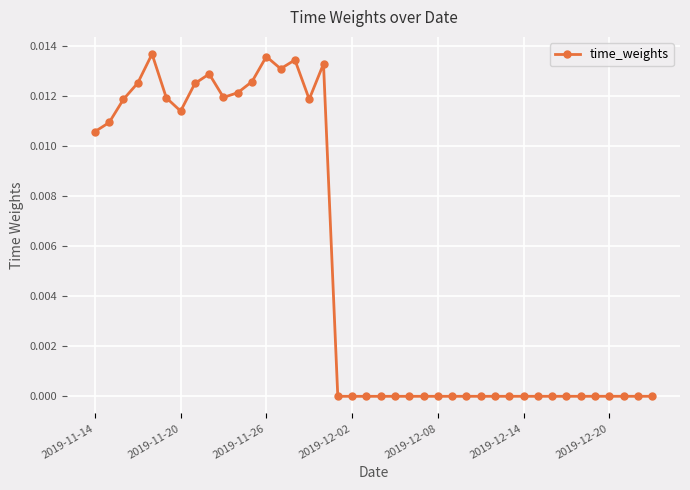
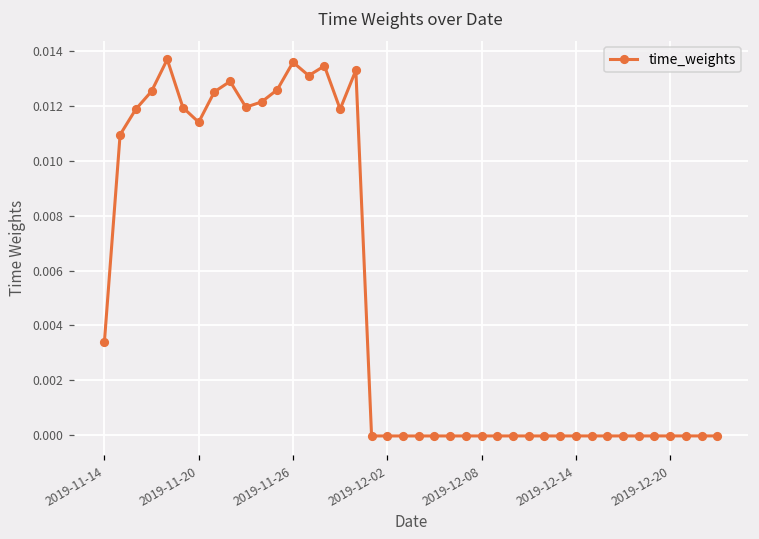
2019-11-14: 0.0106 -> 0.0034
